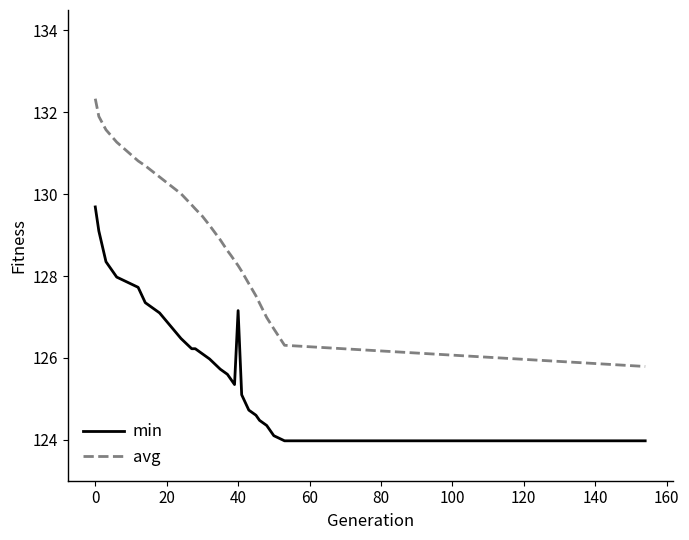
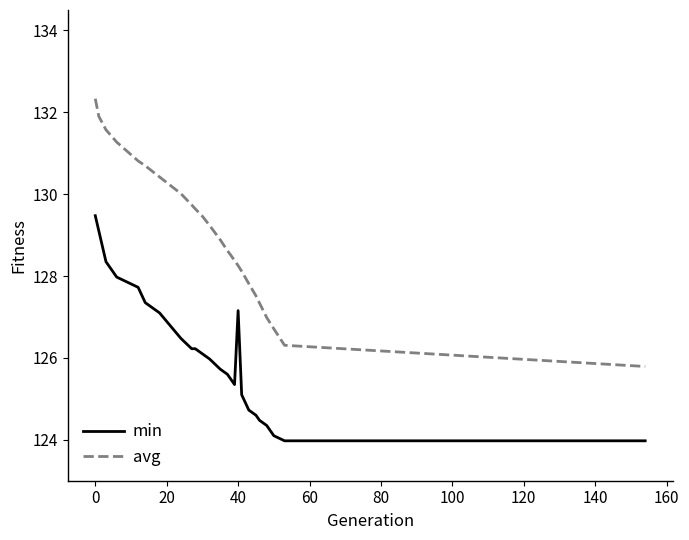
min, 0: 129.7 -> 129.5
